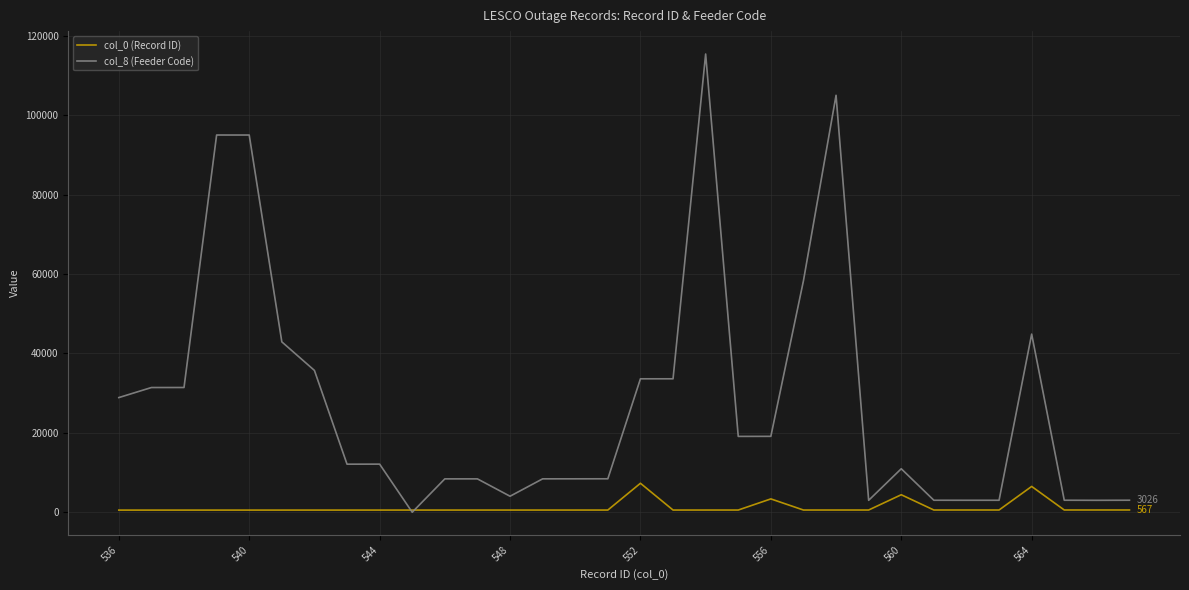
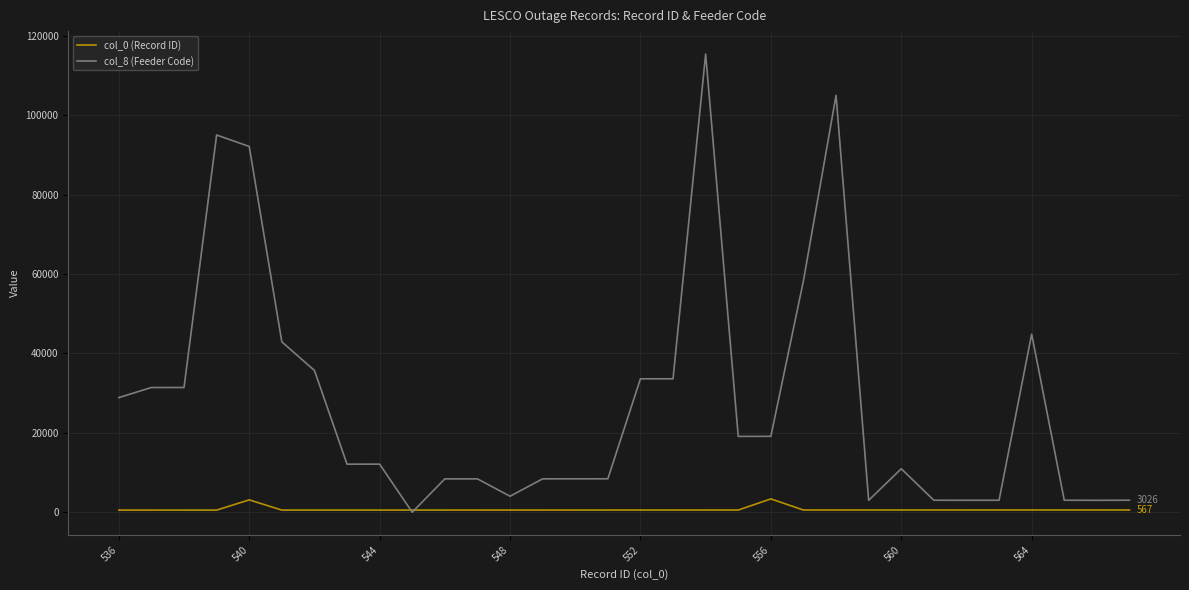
col_0 (Record ID), 540: 1000 -> 3000
col_8 (Feeder Code), 540: 95000 -> 92000
col_0 (Record ID), 552: 7000 -> 1000
col_0 (Record ID), 560: 4000 -> 1000
col_0 (Record ID), 564: 7000 -> 1000
